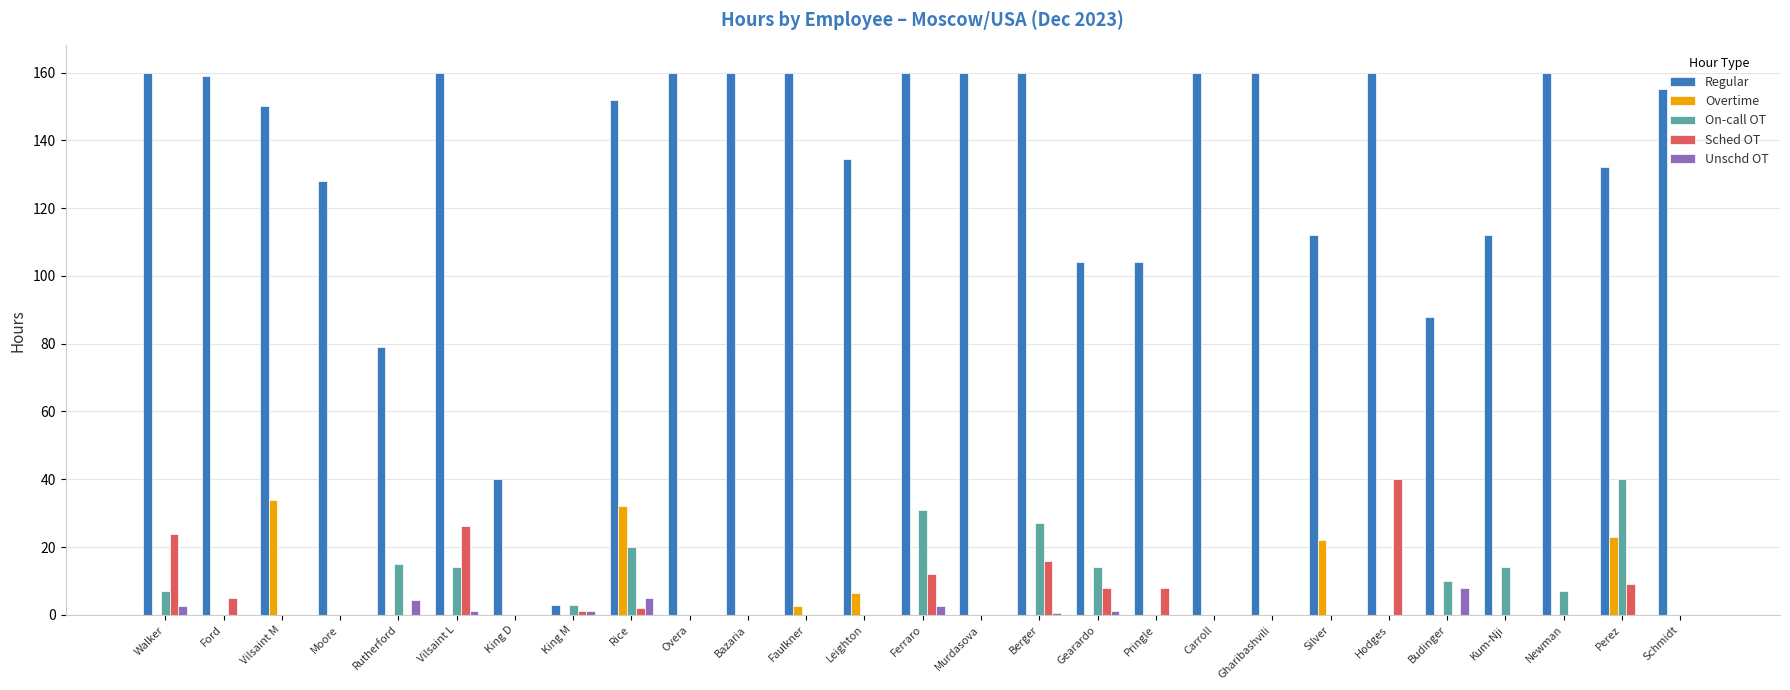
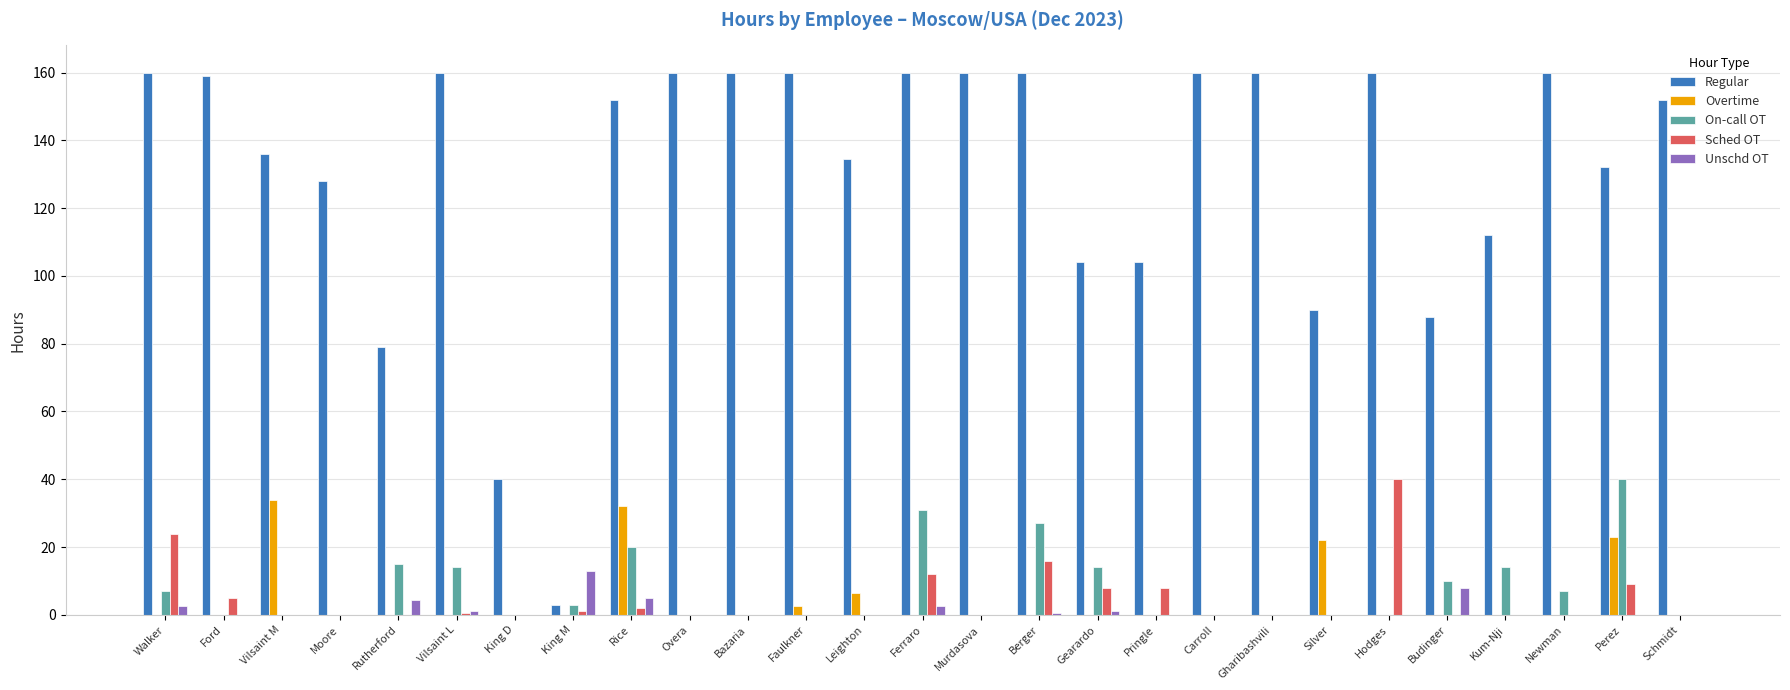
Regular, Vilsaint M: 150 -> 136
Sched OT, Vilsaint L: 26 -> 1
Unschd OT, King M: 1 -> 13
Regular, Silver: 112 -> 90
Regular, Schmidt: 155 -> 152
